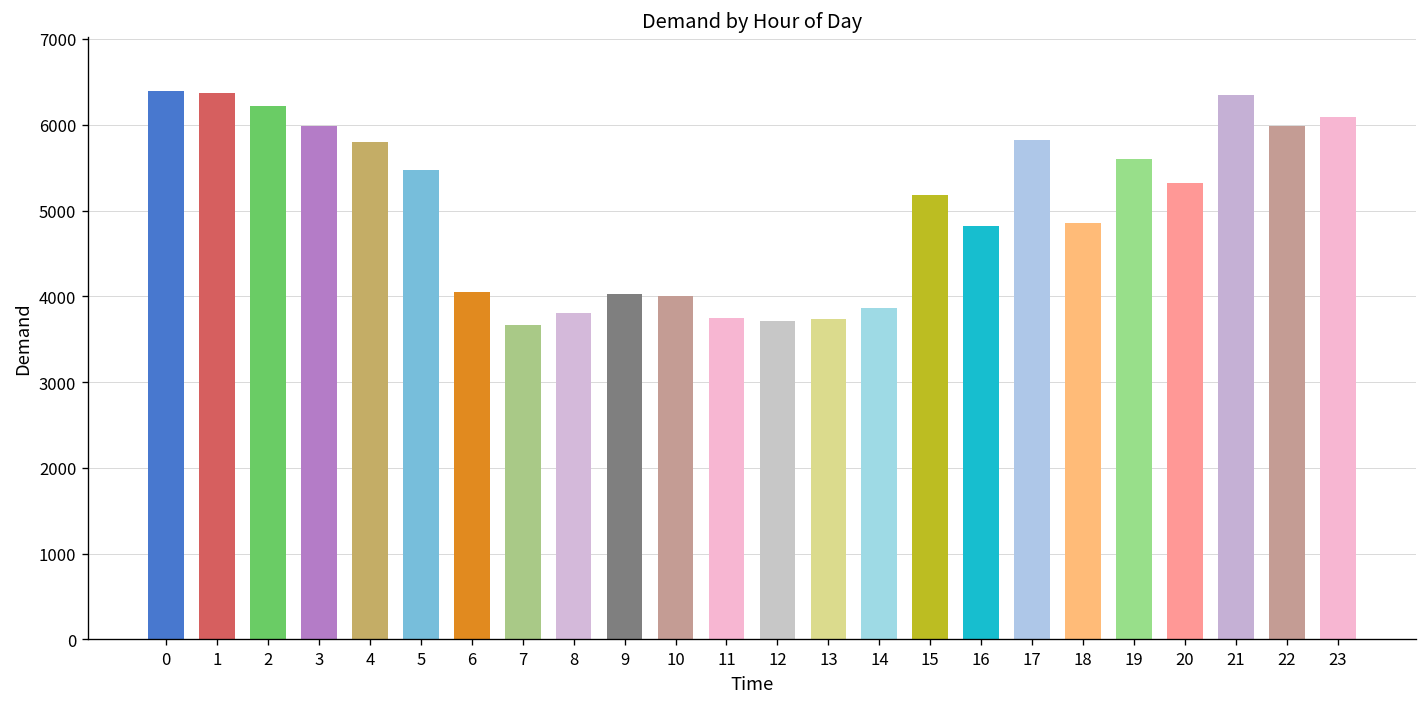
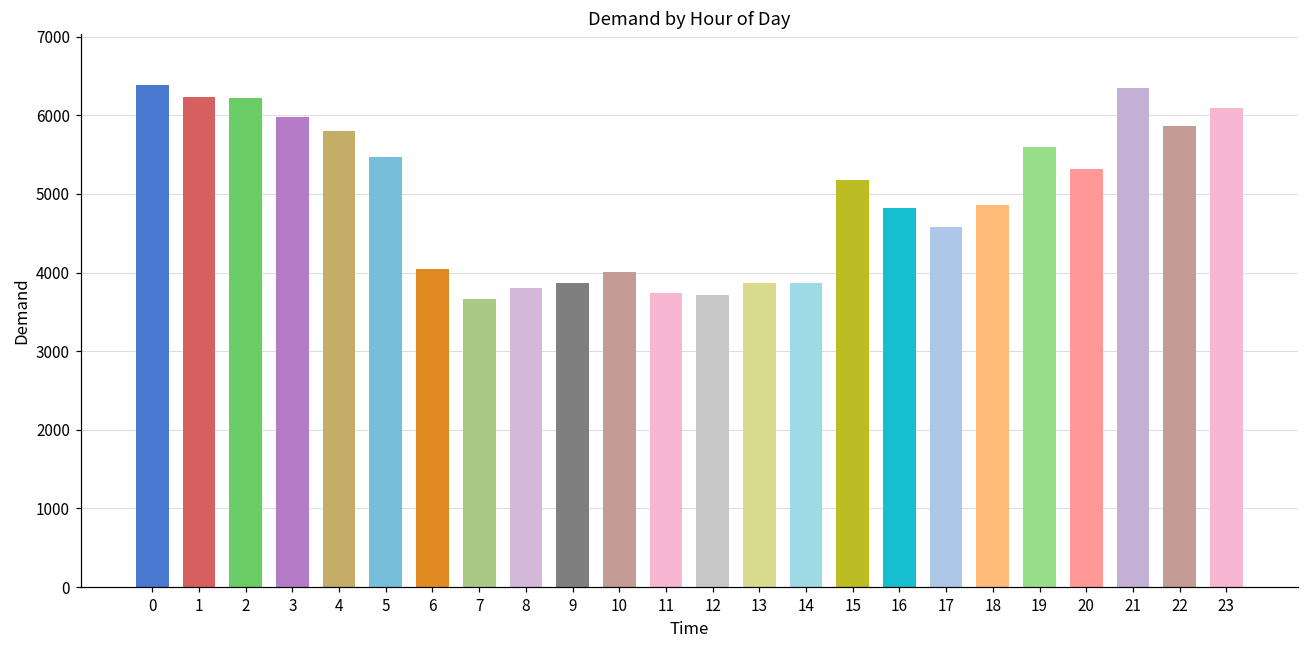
1: 6400 -> 6200
9: 4000 -> 3900
13: 3700 -> 3900
17: 5800 -> 4600
22: 6000 -> 5900
